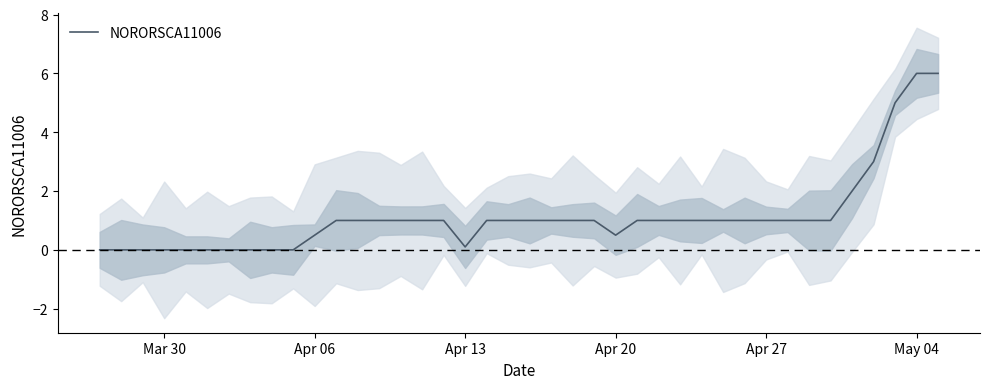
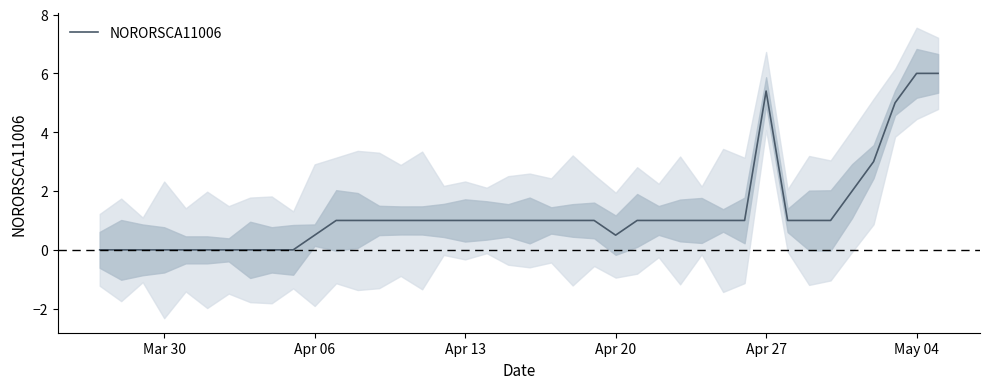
NORORSCA11006, Apr 13: 0.1 -> 1.0
NORORSCA11006, Apr 27: 1.0 -> 5.4
